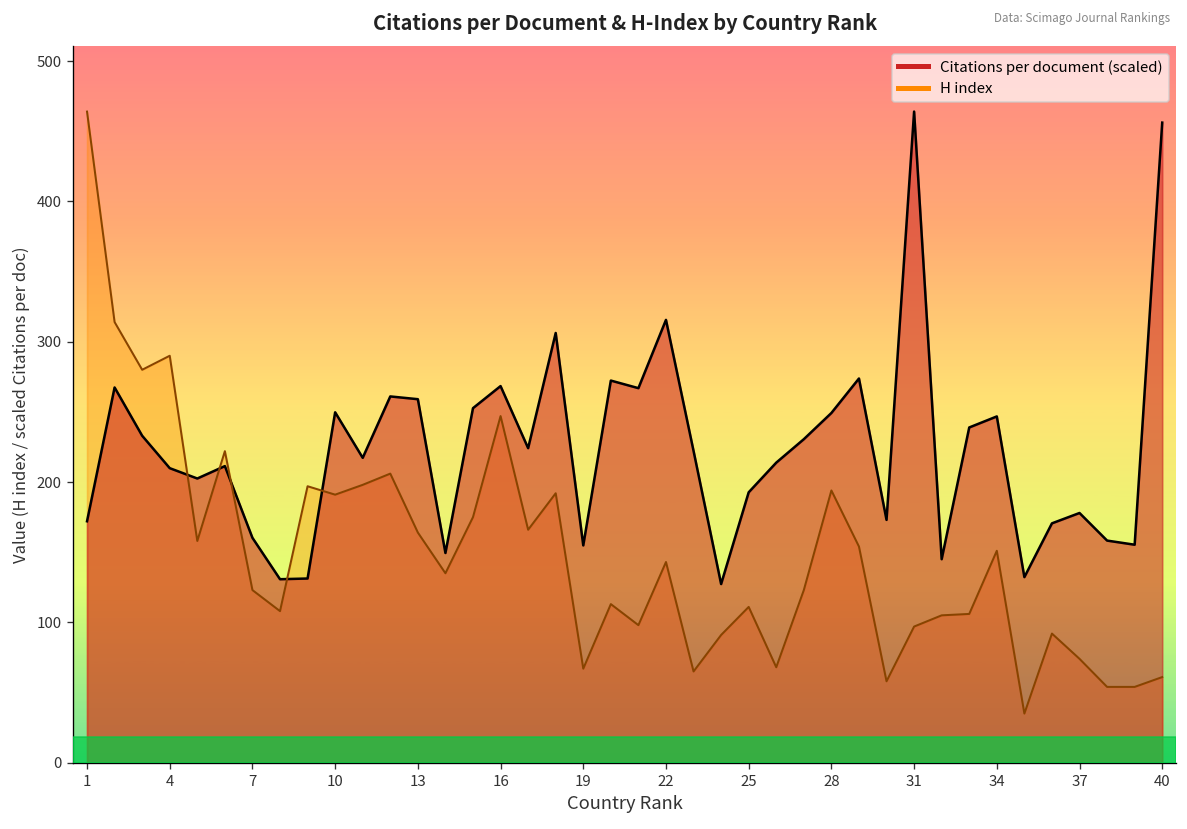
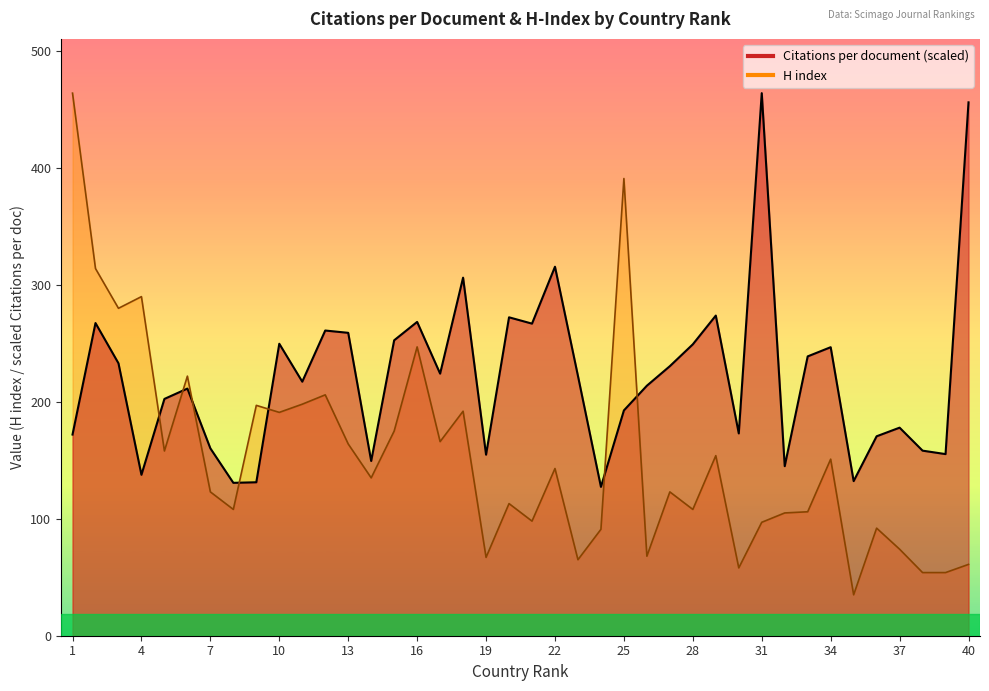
Citations per document (scaled), 4: 210 -> 138
H index, 25: 111 -> 391
H index, 28: 194 -> 108
